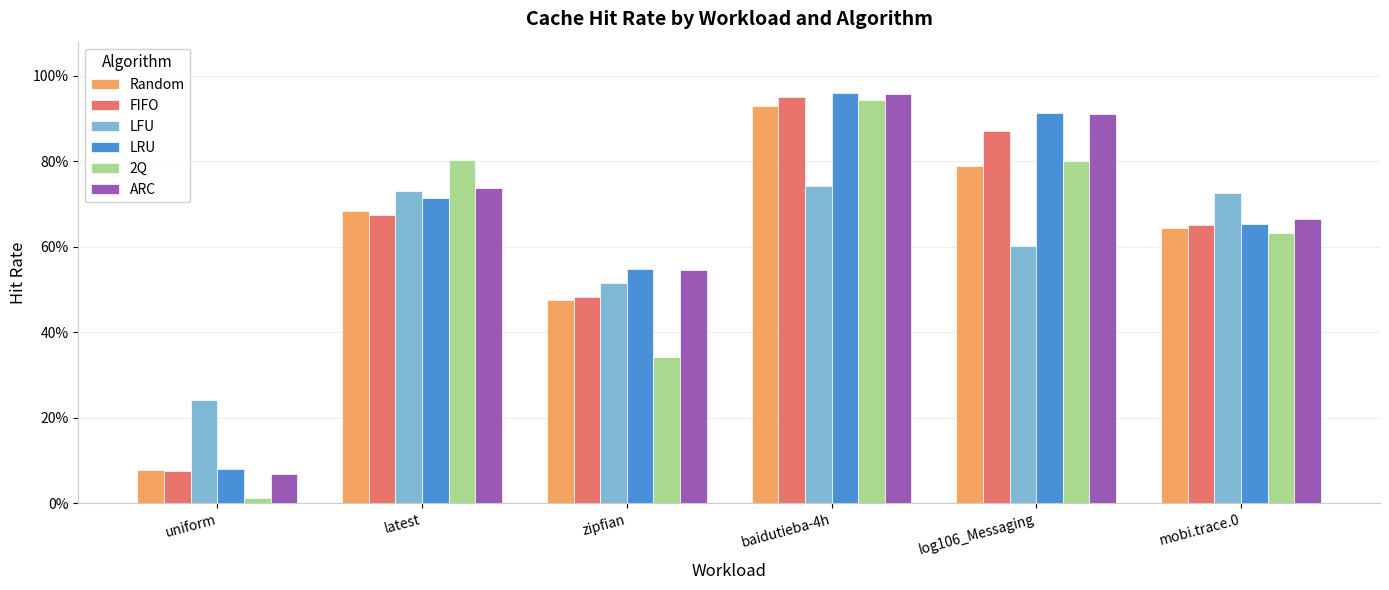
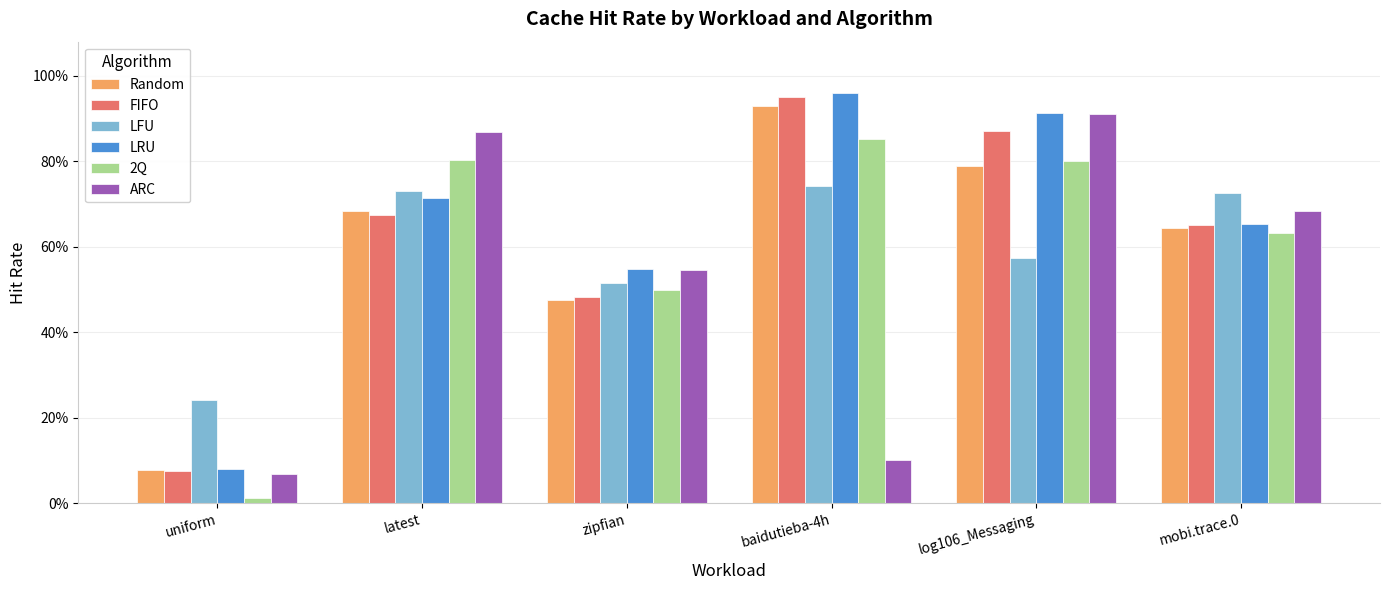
ARC, latest: 74% -> 87%
2Q, zipfian: 34% -> 50%
2Q, baidutieba-4h: 94% -> 85%
ARC, baidutieba-4h: 96% -> 10%
LFU, log106_Messaging: 60% -> 57%
ARC, mobi.trace.0: 66% -> 69%
